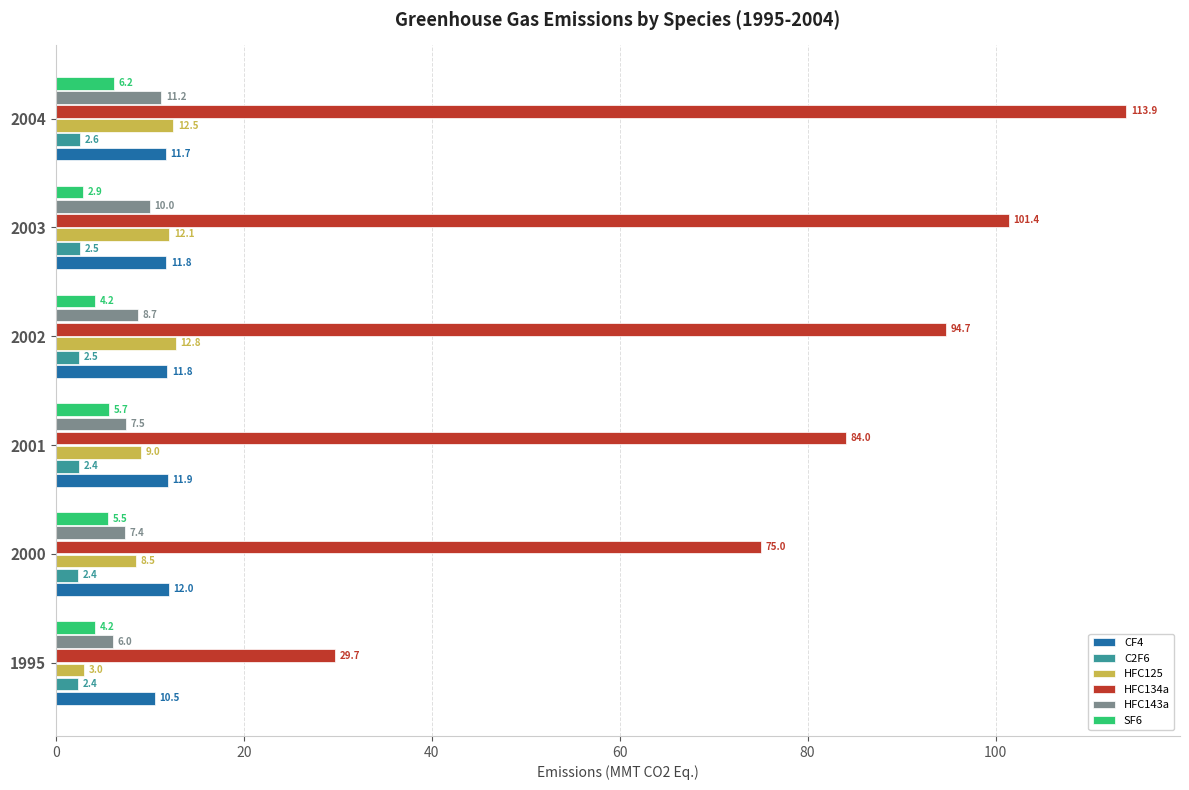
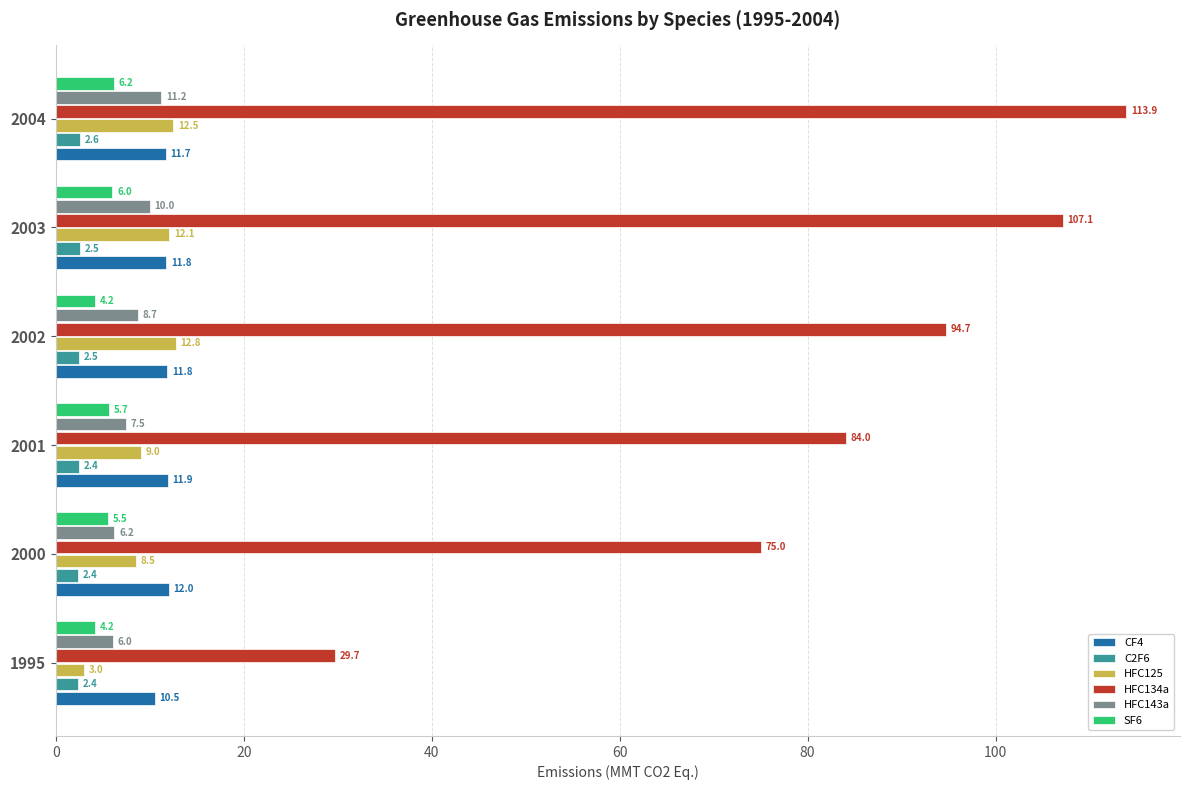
SF6, 2003: 2.9 -> 6.0
HFC134a, 2003: 101.4 -> 107.1
HFC143a, 2000: 7.4 -> 6.2
